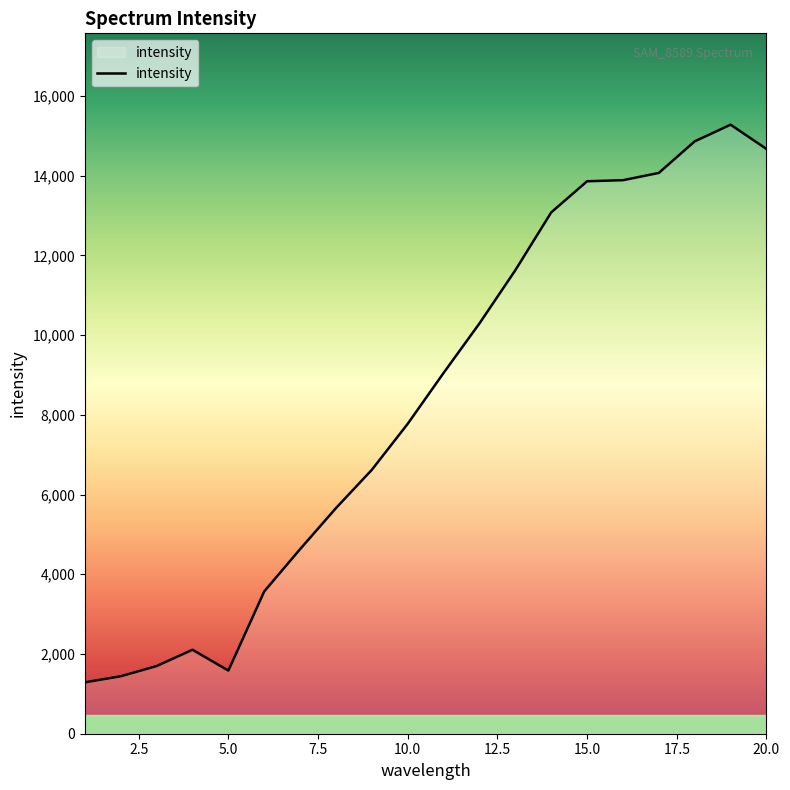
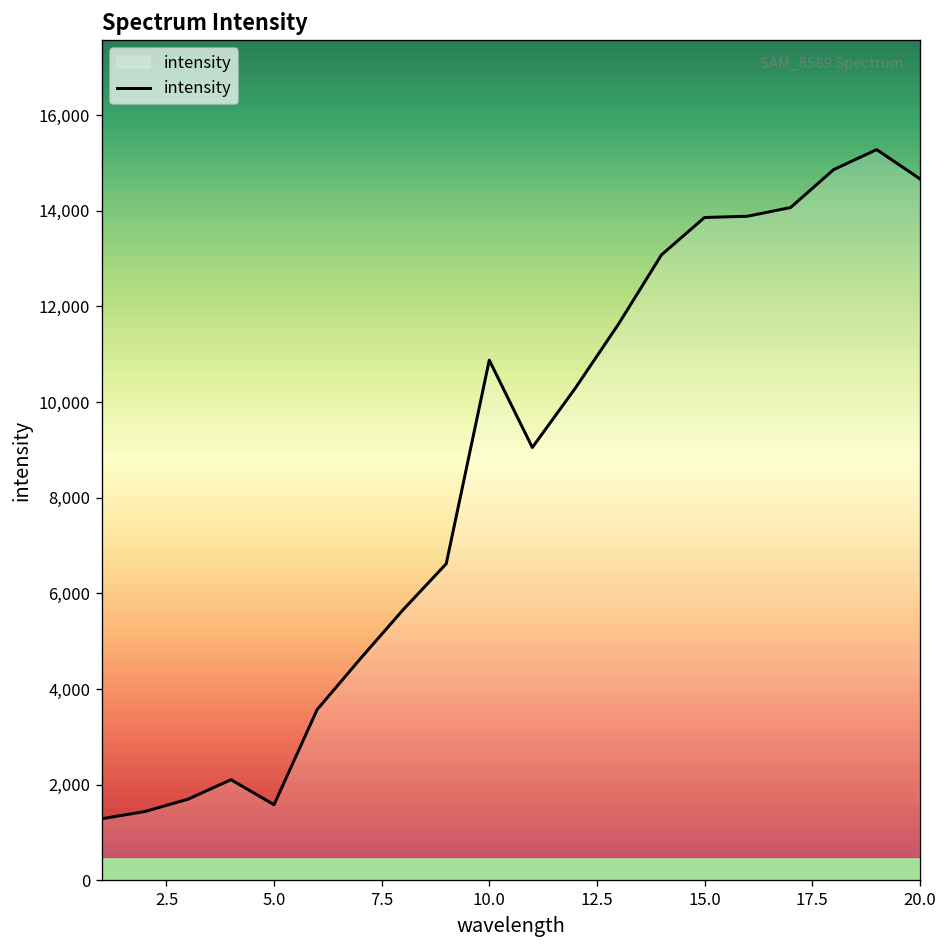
10.0: 7,800 -> 10,900
